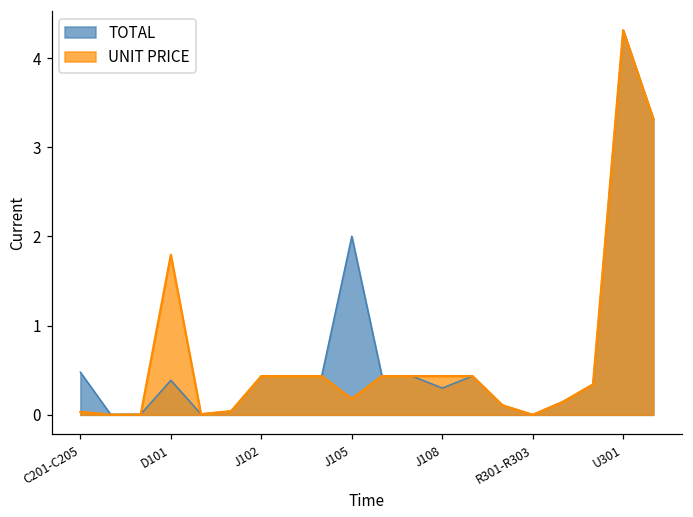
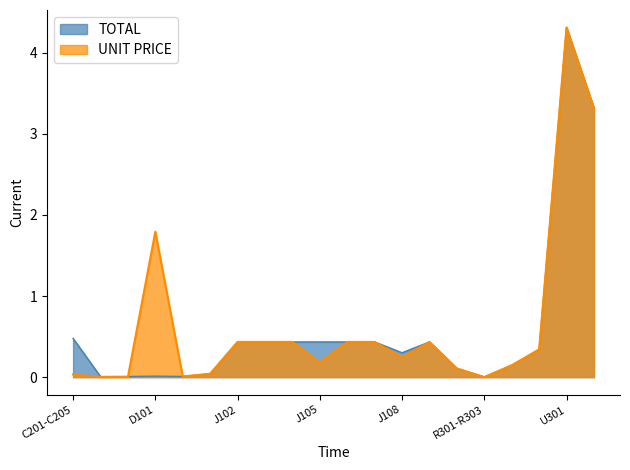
TOTAL, D101: 0.4 -> 0.0
TOTAL, J105: 2.0 -> 0.4
UNIT PRICE, J108: 0.4 -> 0.2
